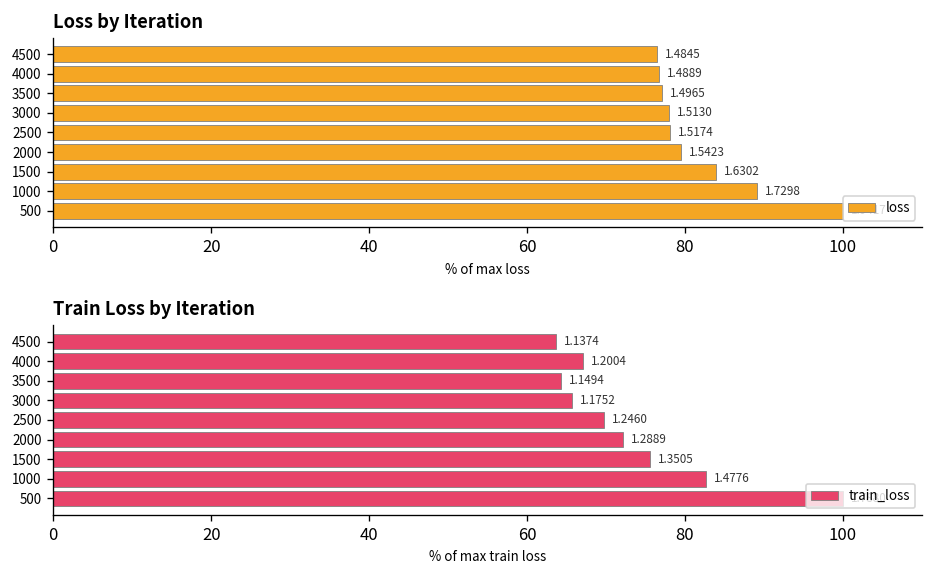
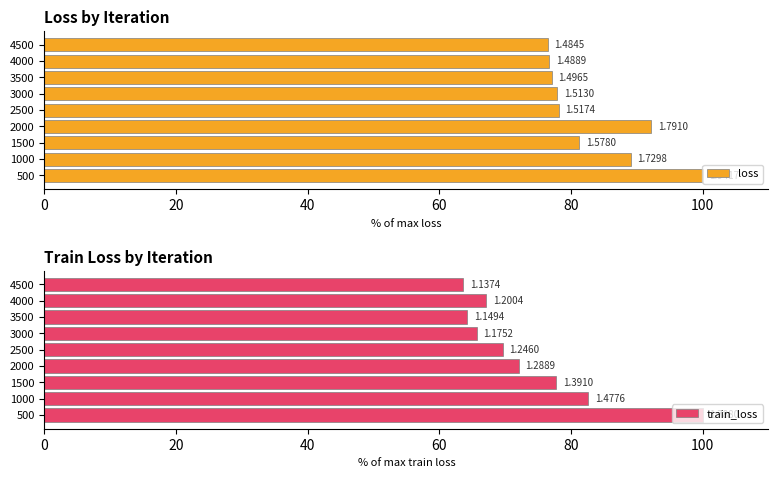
Loss by Iteration, 2000: 1.5423 -> 1.7910
Loss by Iteration, 1500: 1.6302 -> 1.5780
Train Loss by Iteration, 1500: 1.3505 -> 1.3910
